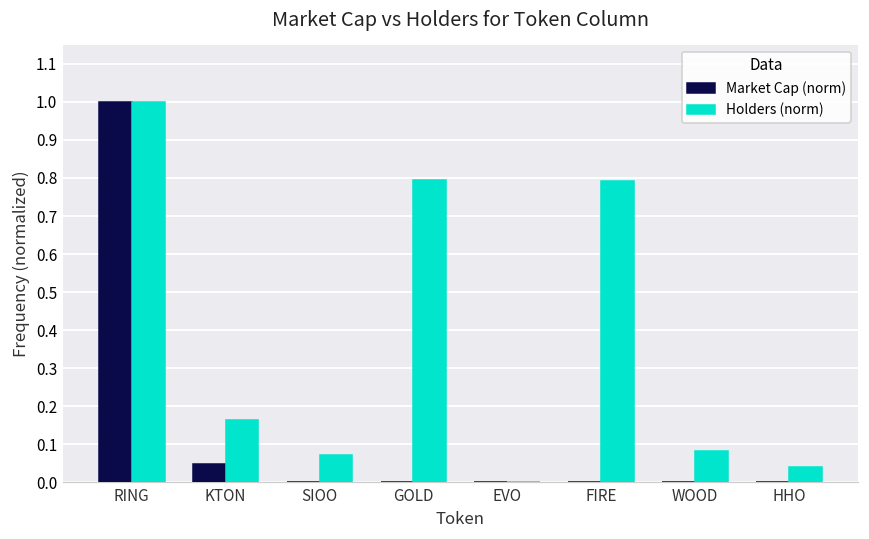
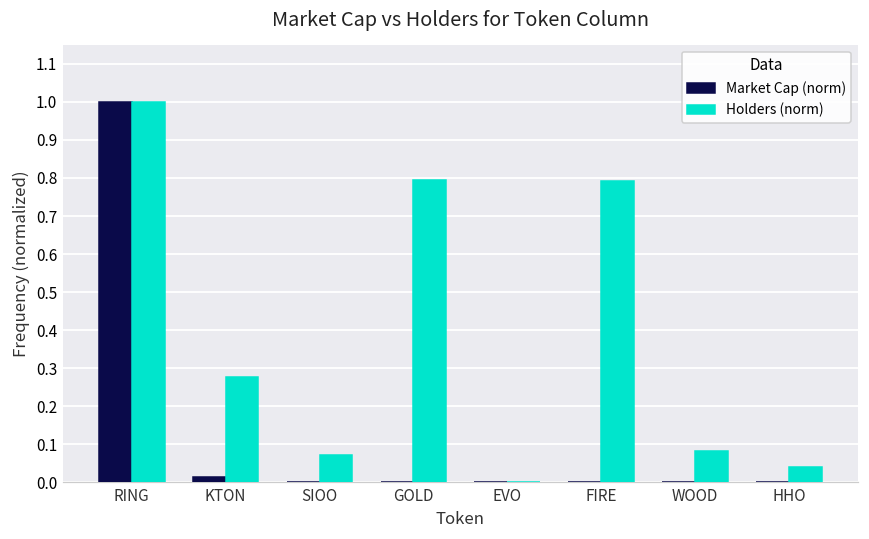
Market Cap (norm), KTON: 0.05 -> 0.01
Holders (norm), KTON: 0.16 -> 0.28
